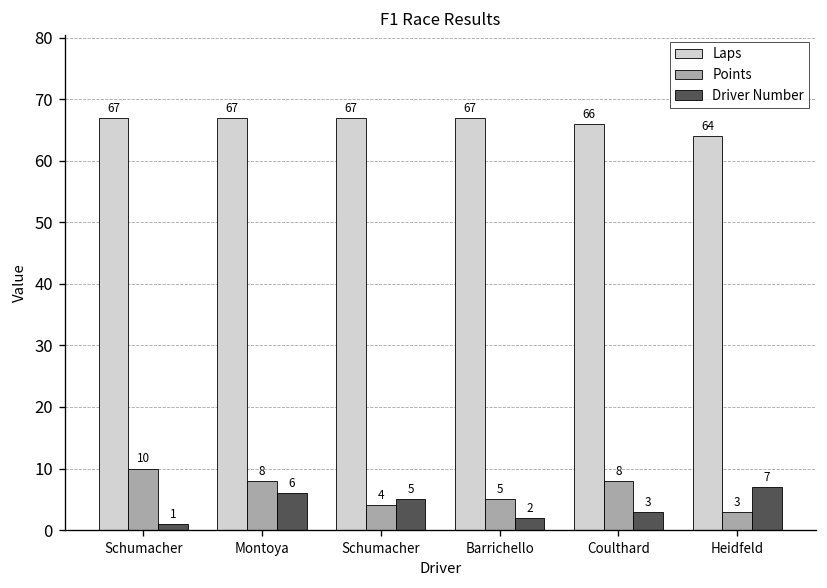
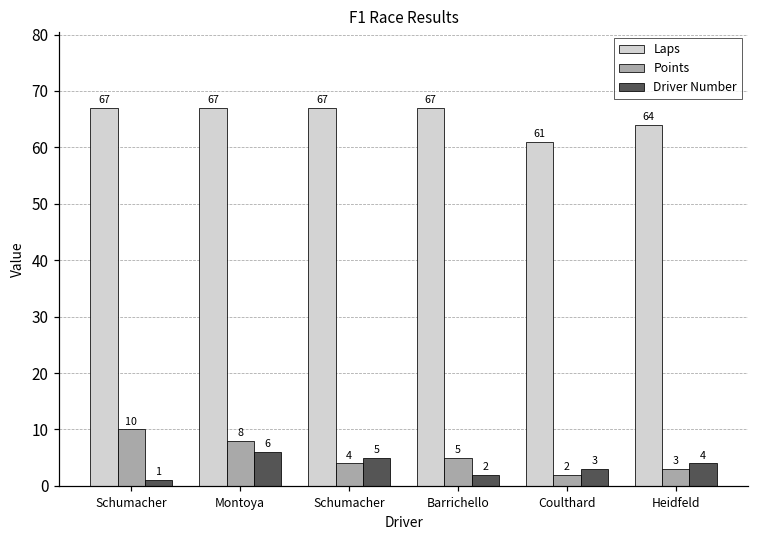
Laps, Coulthard: 66 -> 61
Points, Coulthard: 8 -> 2
Driver Number, Heidfeld: 7 -> 4
